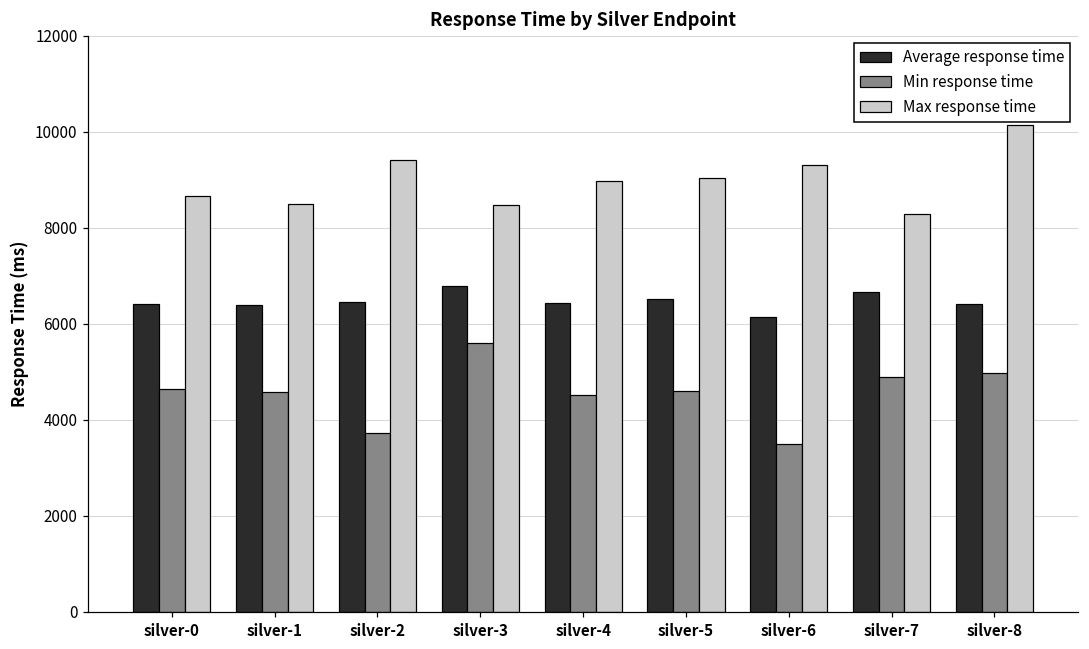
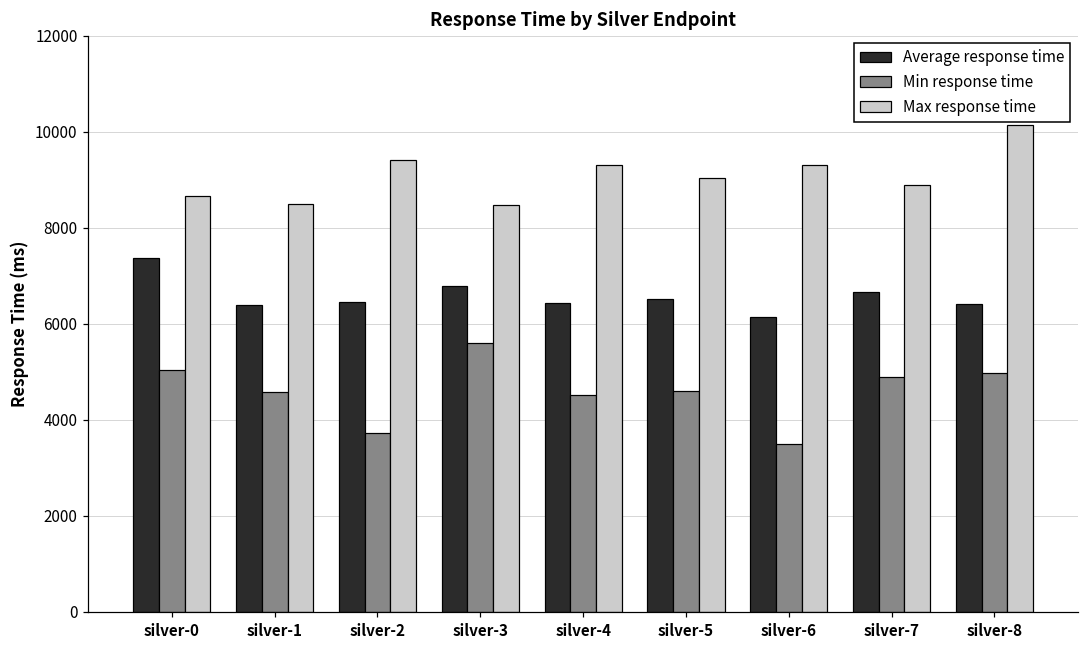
Average response time, silver-0: 6400 -> 7400
Min response time, silver-0: 4600 -> 5000
Max response time, silver-4: 9000 -> 9300
Max response time, silver-7: 8300 -> 8900
